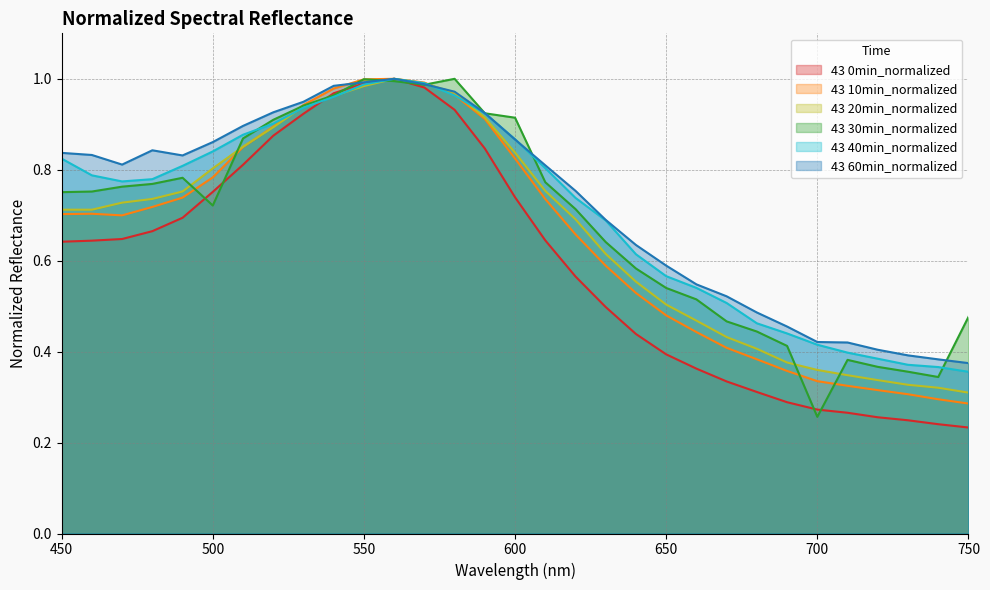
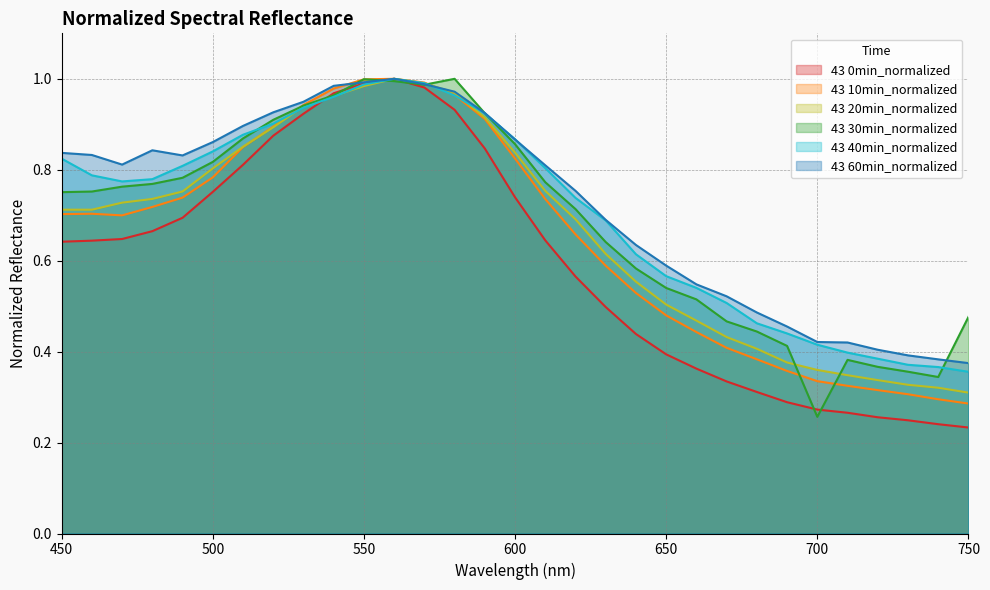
43 30min_normalized, 500: 0.72 -> 0.82
43 30min_normalized, 600: 0.91 -> 0.86
